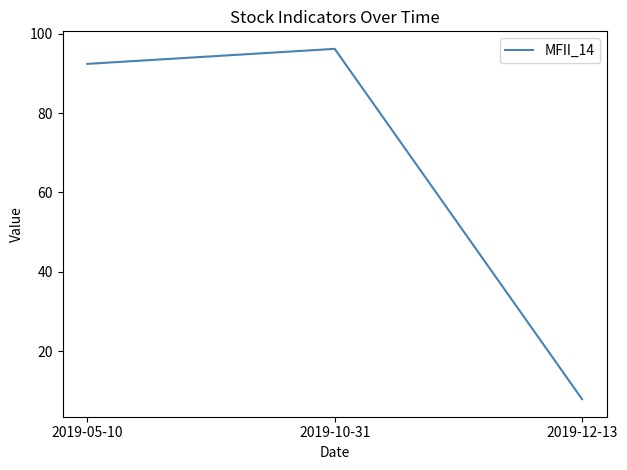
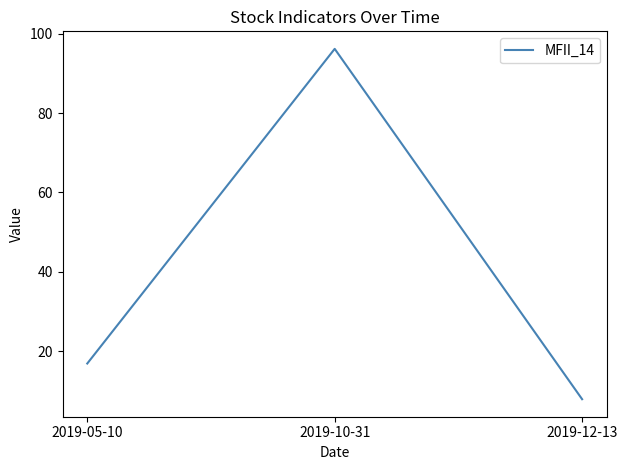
2019-05-10: 92 -> 17
